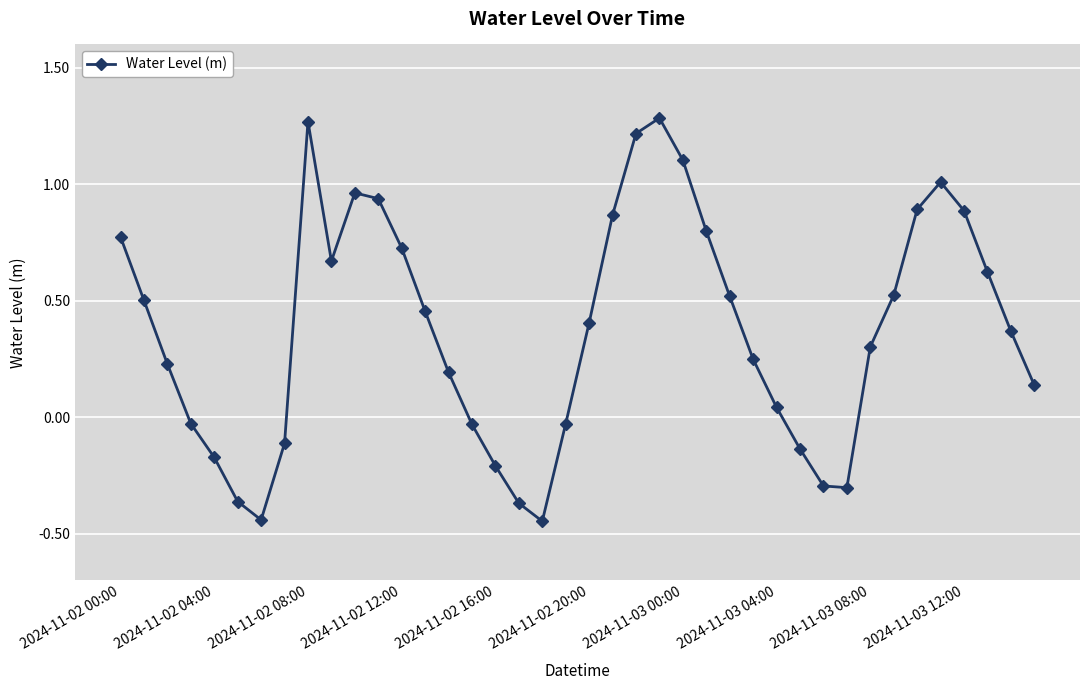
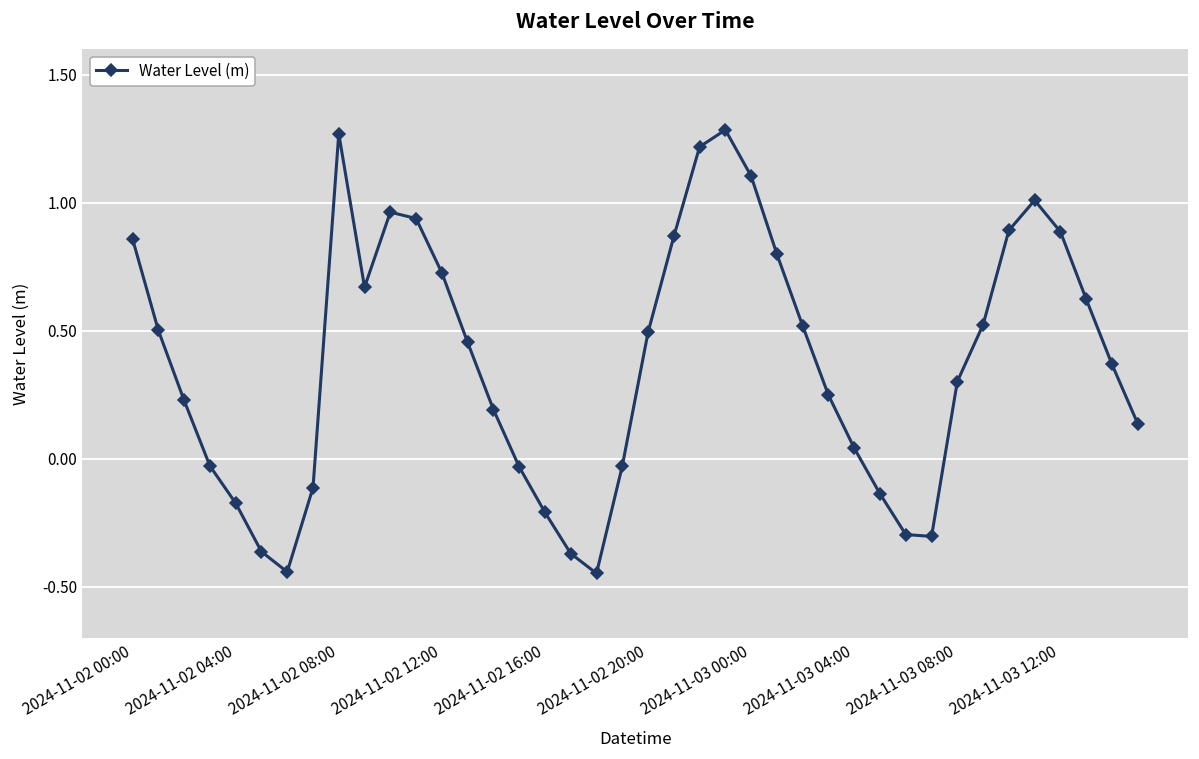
2024-11-02 00:00: 0.77 -> 0.86
2024-11-02 20:00: 0.40 -> 0.49
